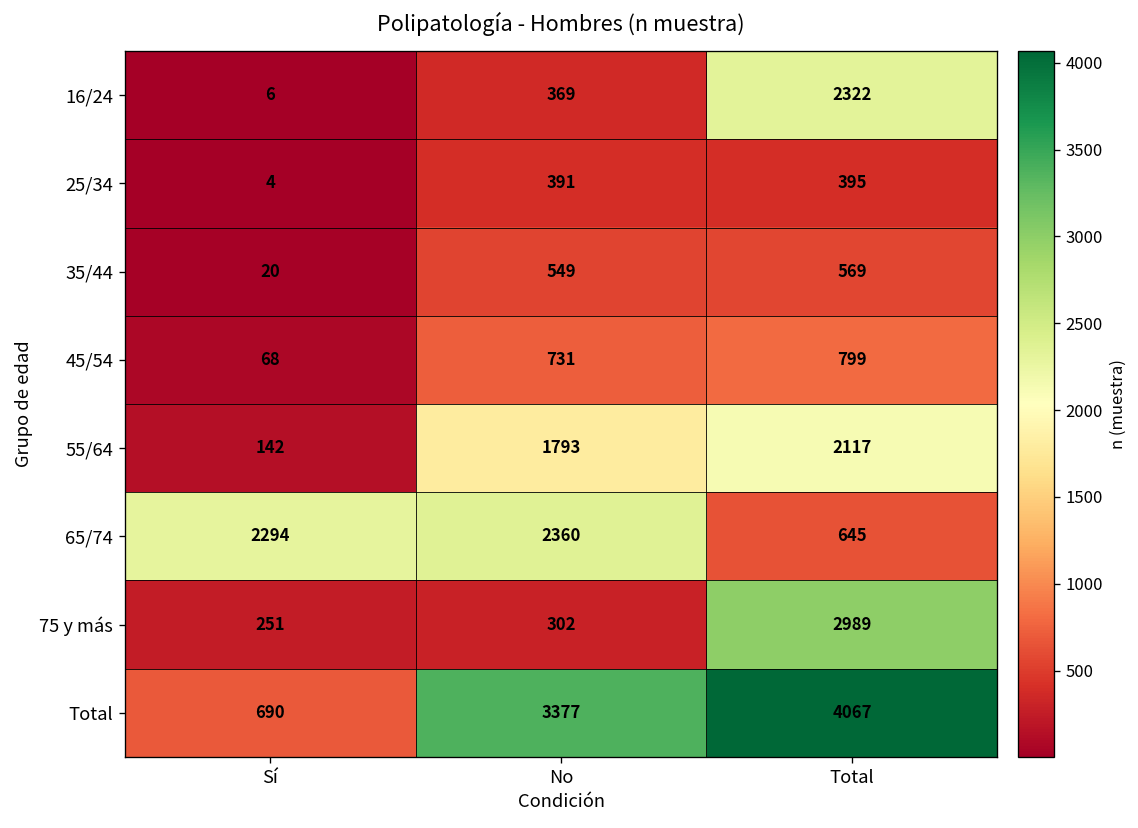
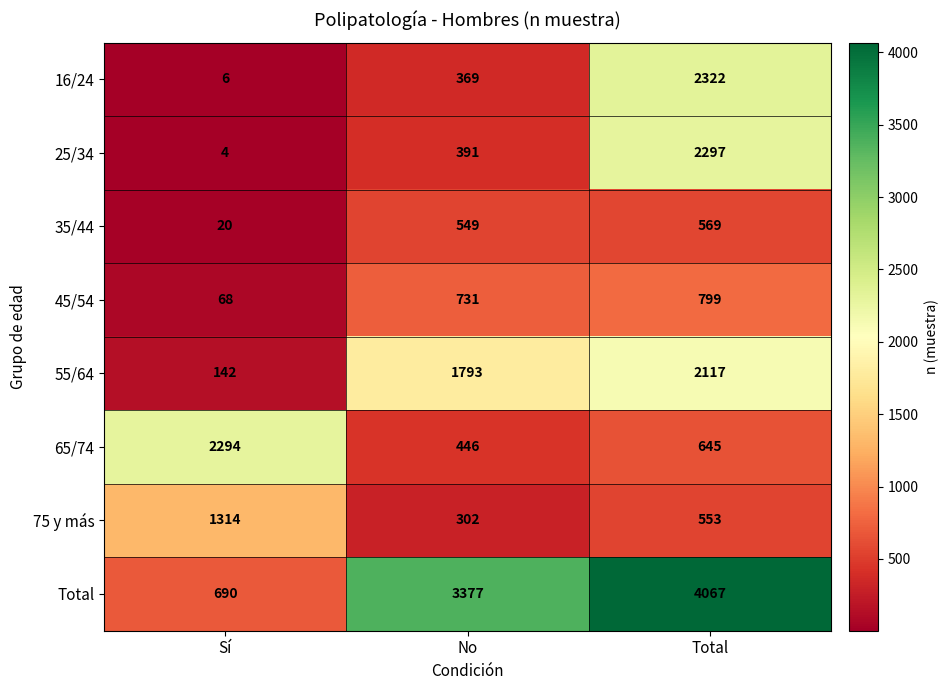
25/34, Total: 395 -> 2297
65/74, No: 2360 -> 446
75 y más, Sí: 251 -> 1314
75 y más, Total: 2989 -> 553
